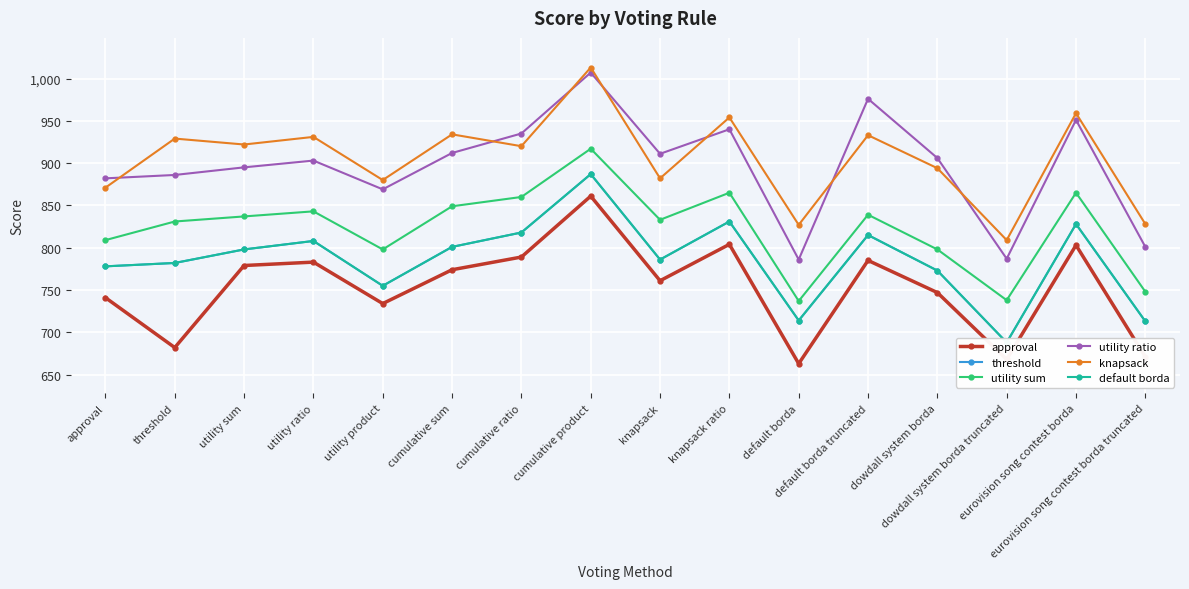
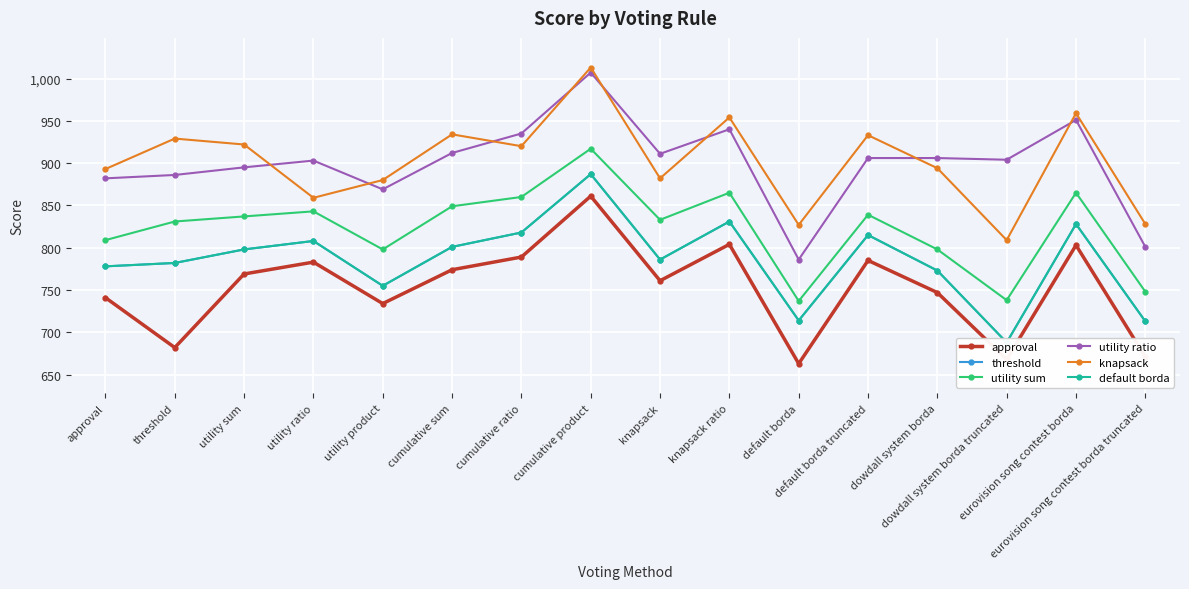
knapsack, approval: 870 -> 890
approval, utility sum: 780 -> 770
knapsack, utility ratio: 930 -> 860
utility ratio, default borda truncated: 980 -> 910
utility ratio, dowdall system borda truncated: 790 -> 900
